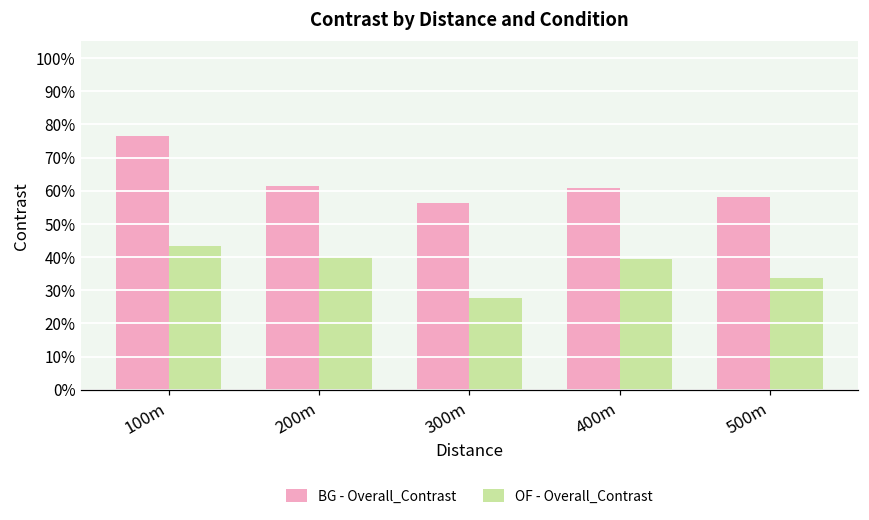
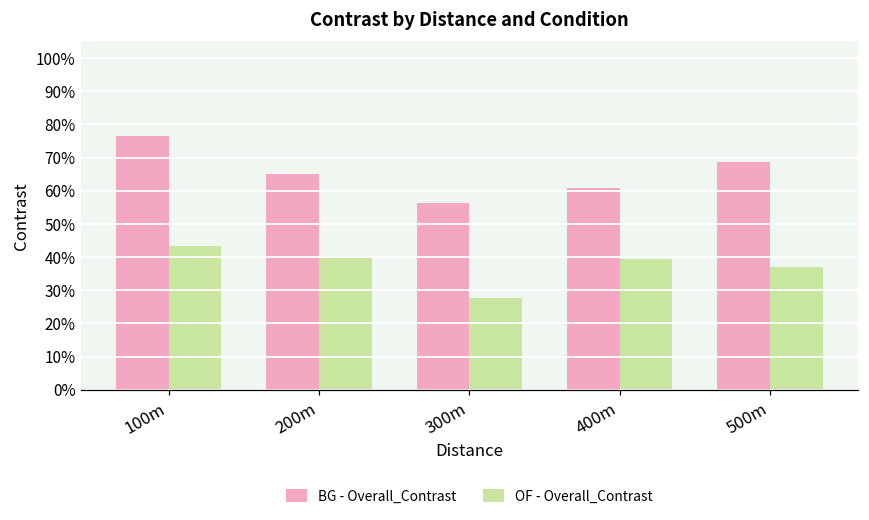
BG - Overall_Contrast, 200m: 61% -> 65%
BG - Overall_Contrast, 500m: 58% -> 69%
OF - Overall_Contrast, 500m: 34% -> 37%
